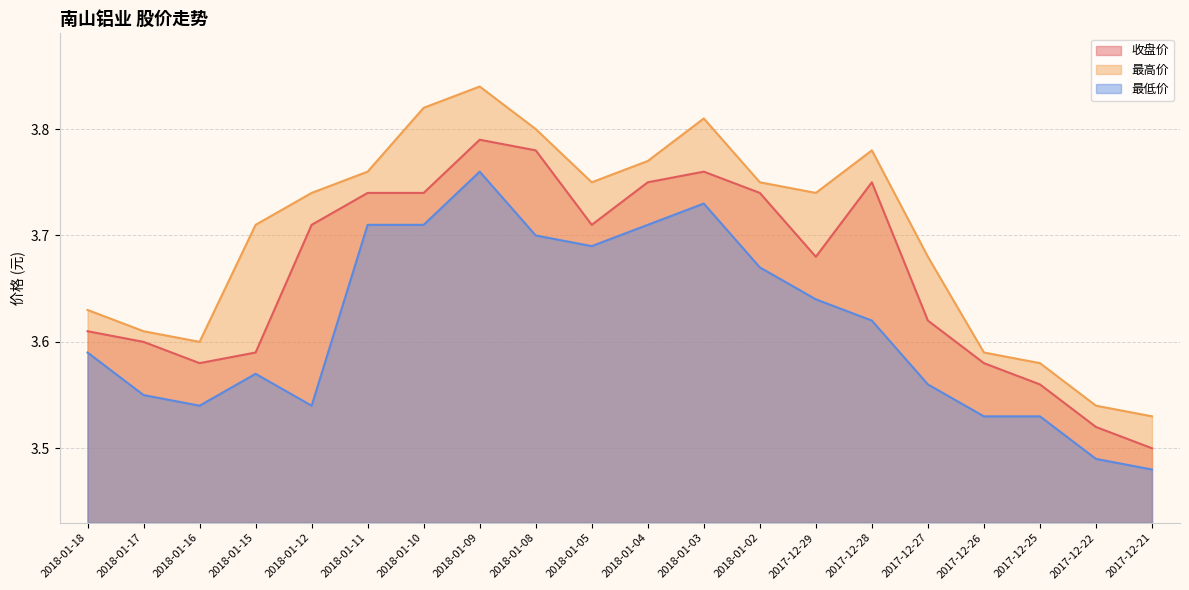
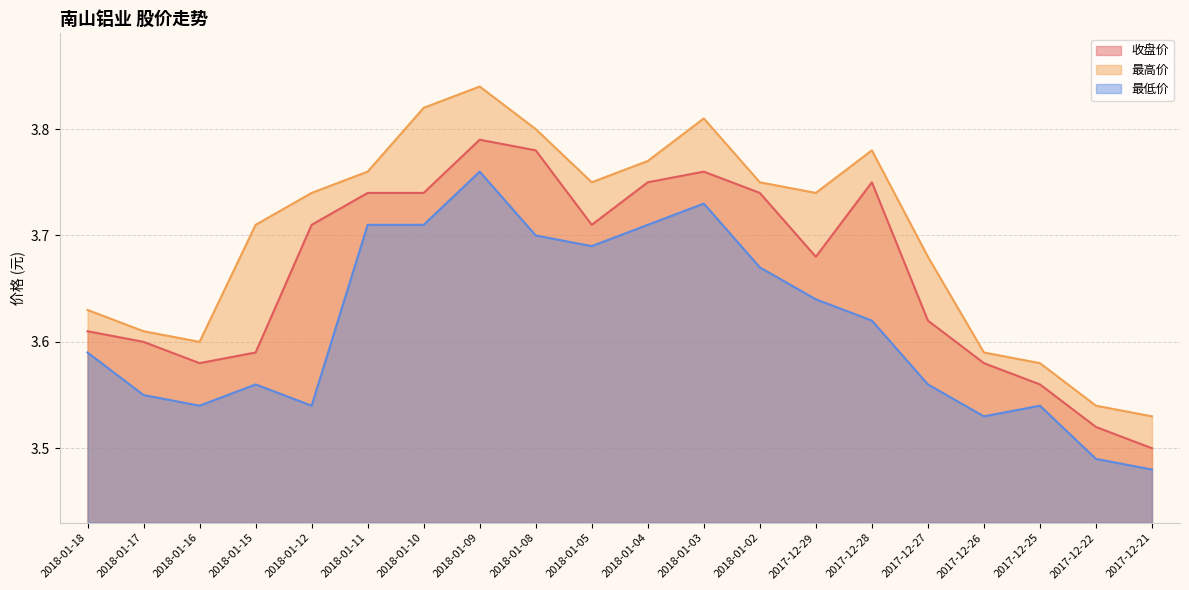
最低价, 2018-01-15: 3.57 -> 3.56
最低价, 2017-12-25: 3.53 -> 3.54
